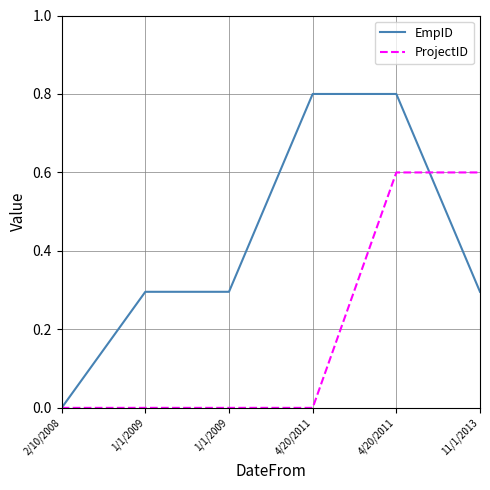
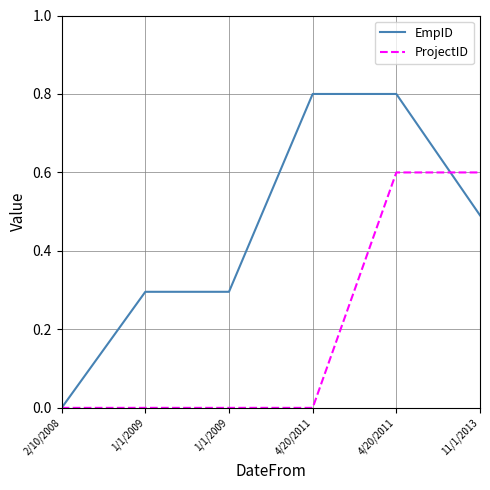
EmpID, 11/1/2013: 0.30 -> 0.49
